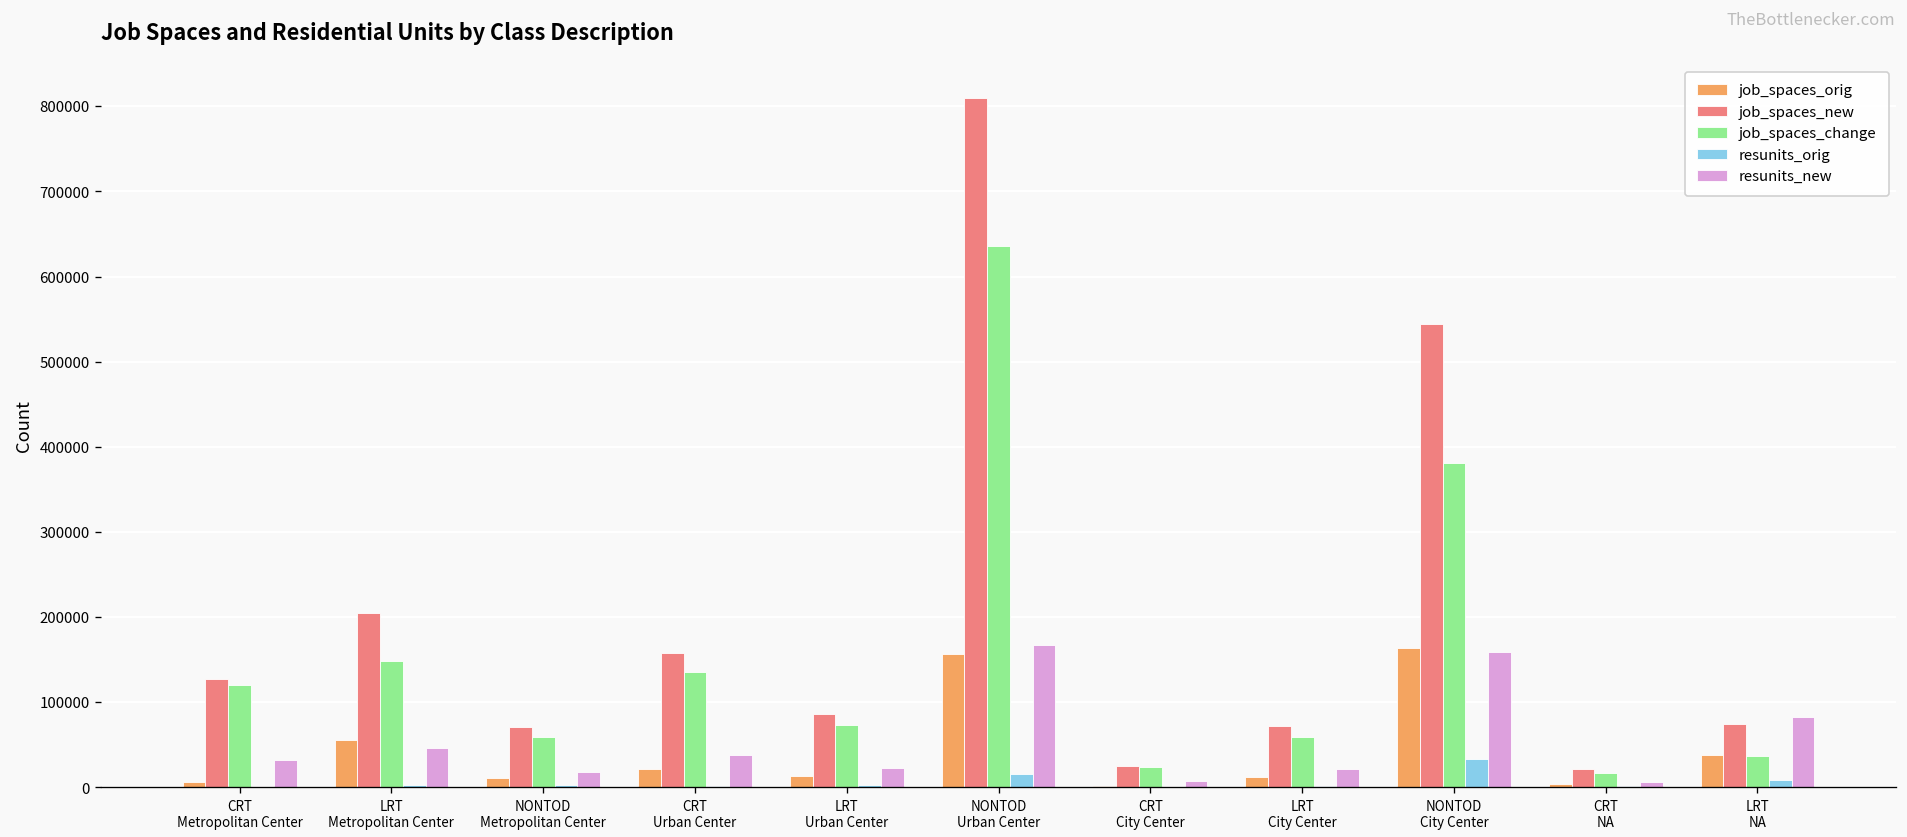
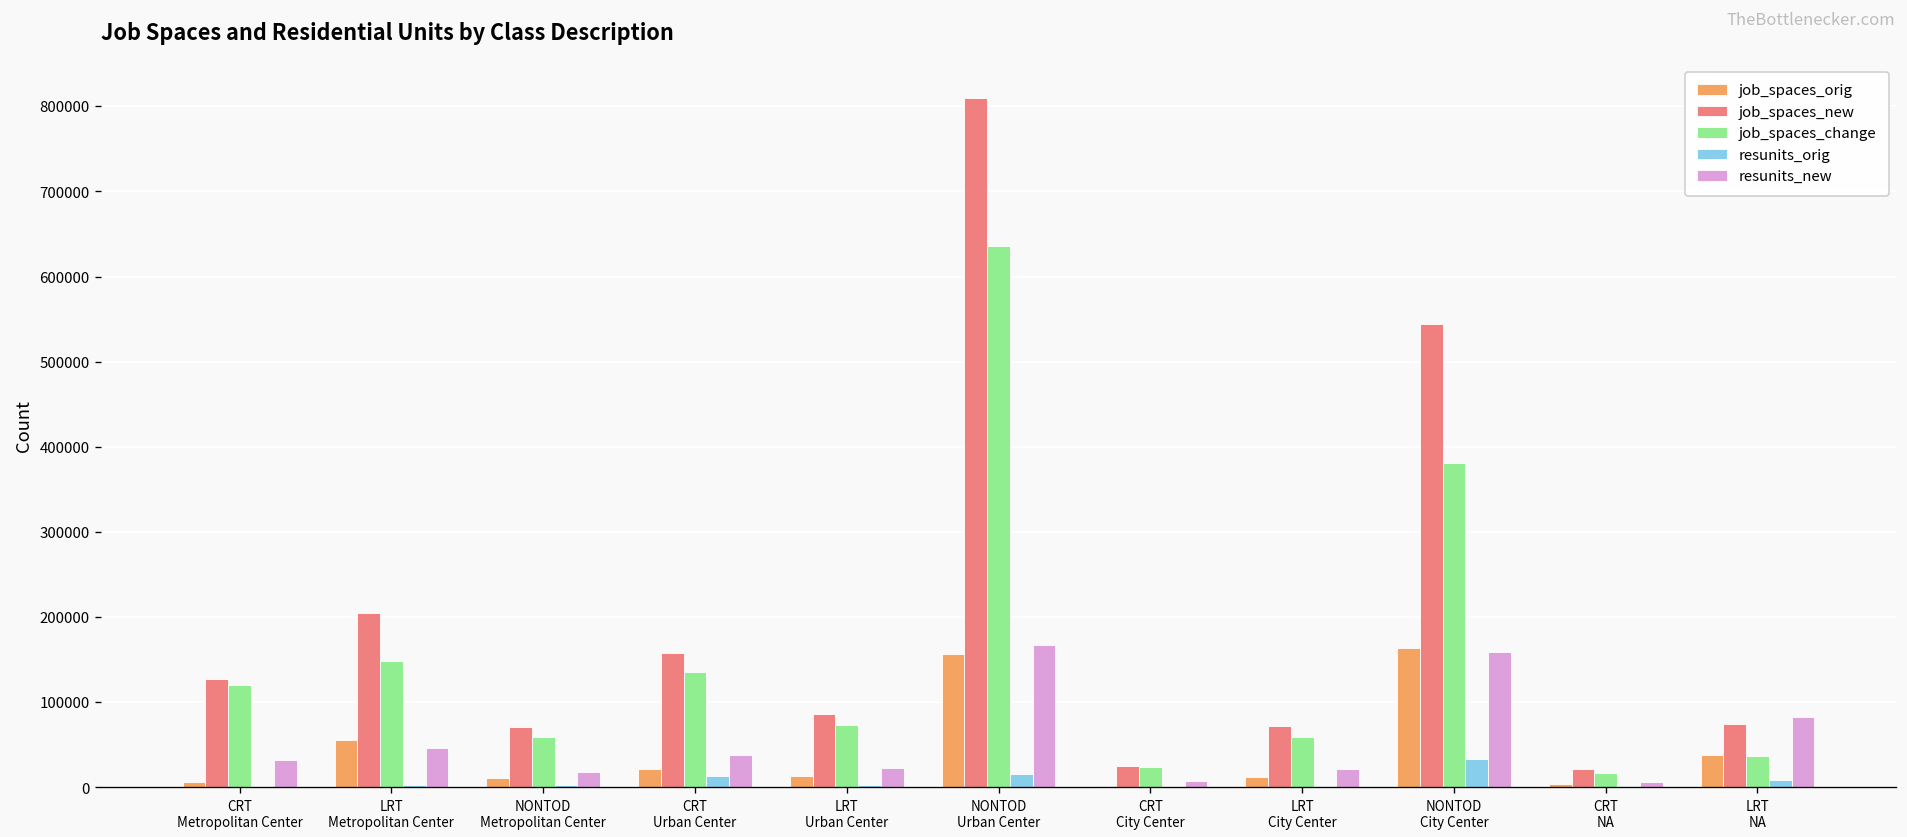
resunits_orig, CRT Urban Center: 0 -> 10000
